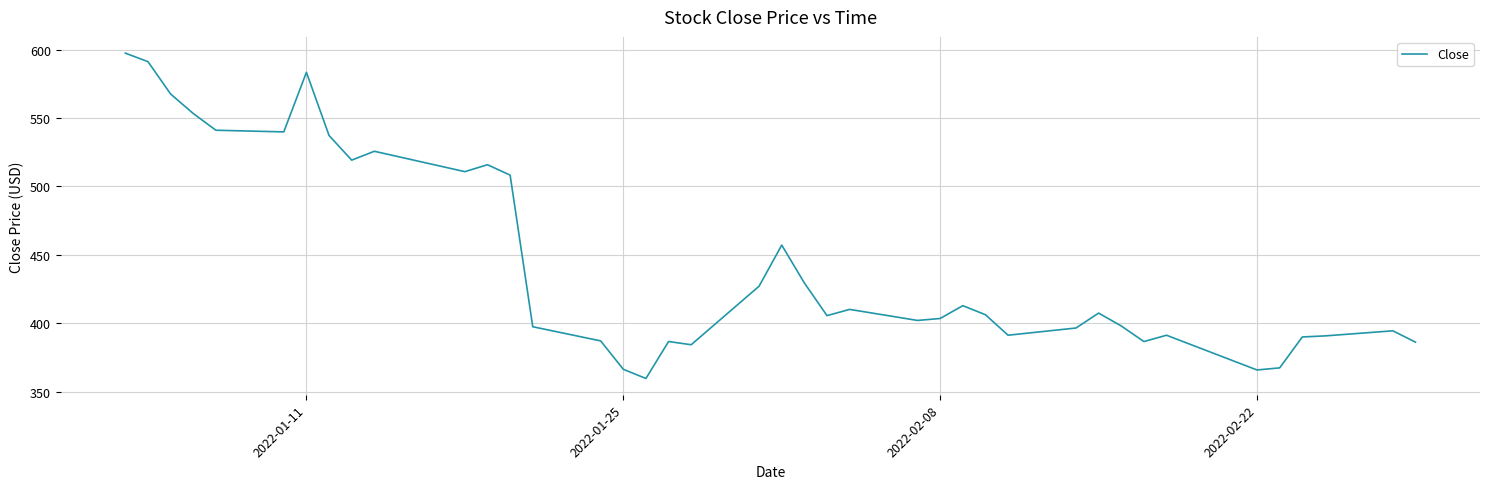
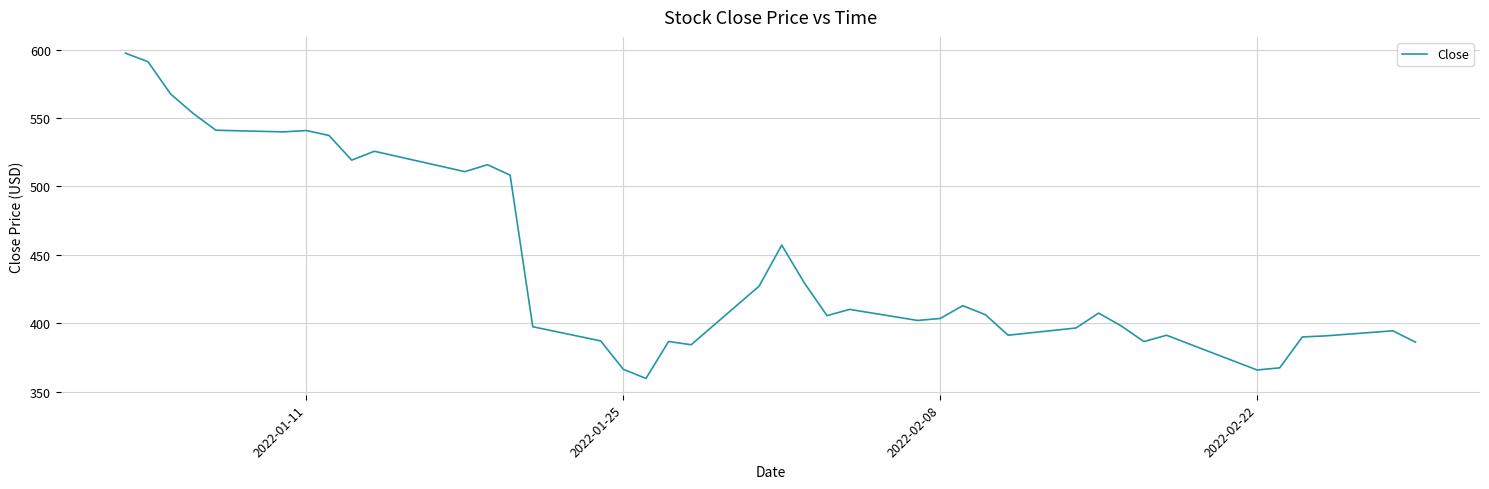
2022-01-11: 583 -> 541
